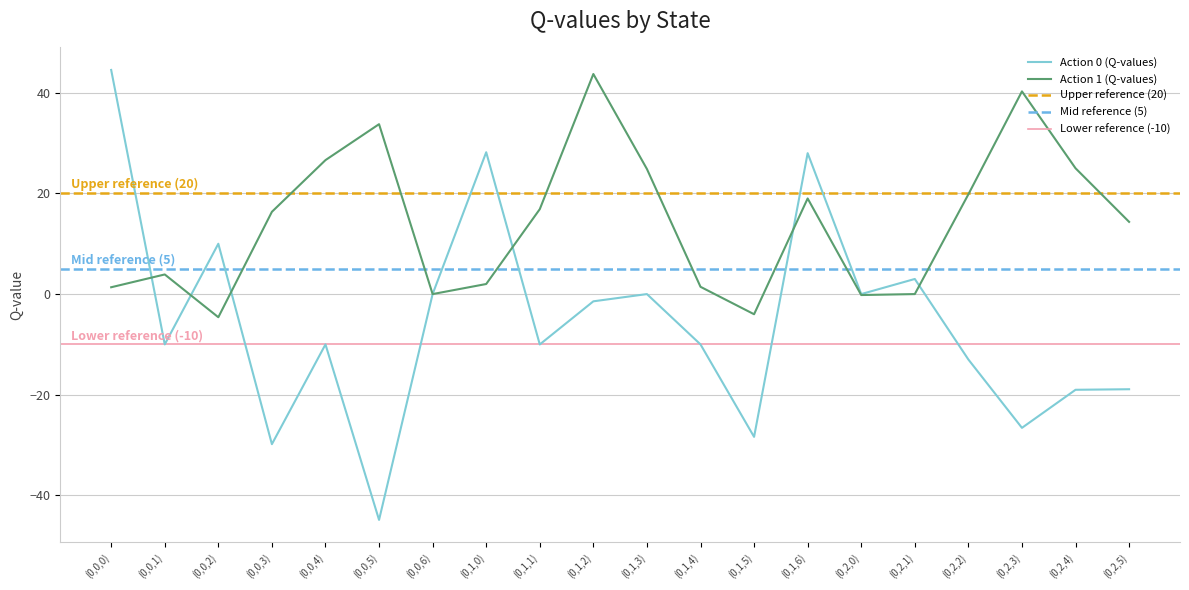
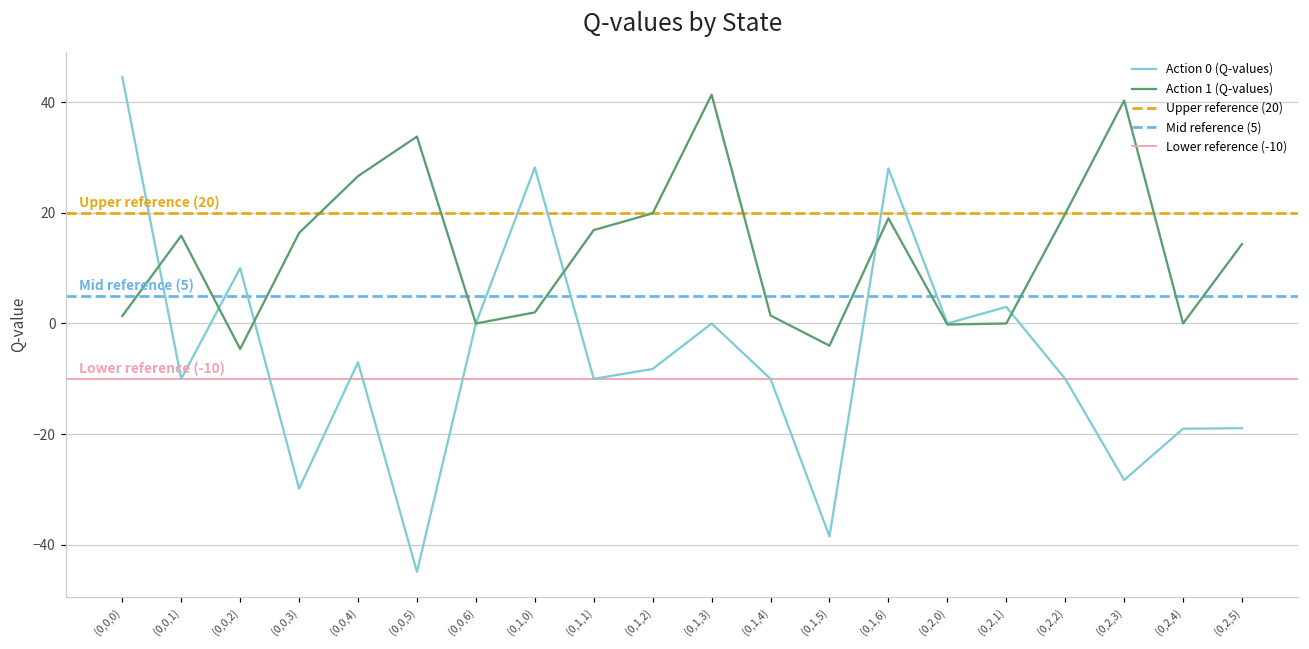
Action 1 (Q-values), (0,0,1): 4 -> 16
Action 0 (Q-values), (0,0,4): -10 -> -7
Action 0 (Q-values), (0,1,2): -1 -> -8
Action 1 (Q-values), (0,1,2): 44 -> 20
Action 1 (Q-values), (0,1,3): 25 -> 41
Action 0 (Q-values), (0,1,5): -28 -> -38
Action 0 (Q-values), (0,2,2): -13 -> -10
Action 0 (Q-values), (0,2,3): -27 -> -28
Action 1 (Q-values), (0,2,4): 25 -> 0
